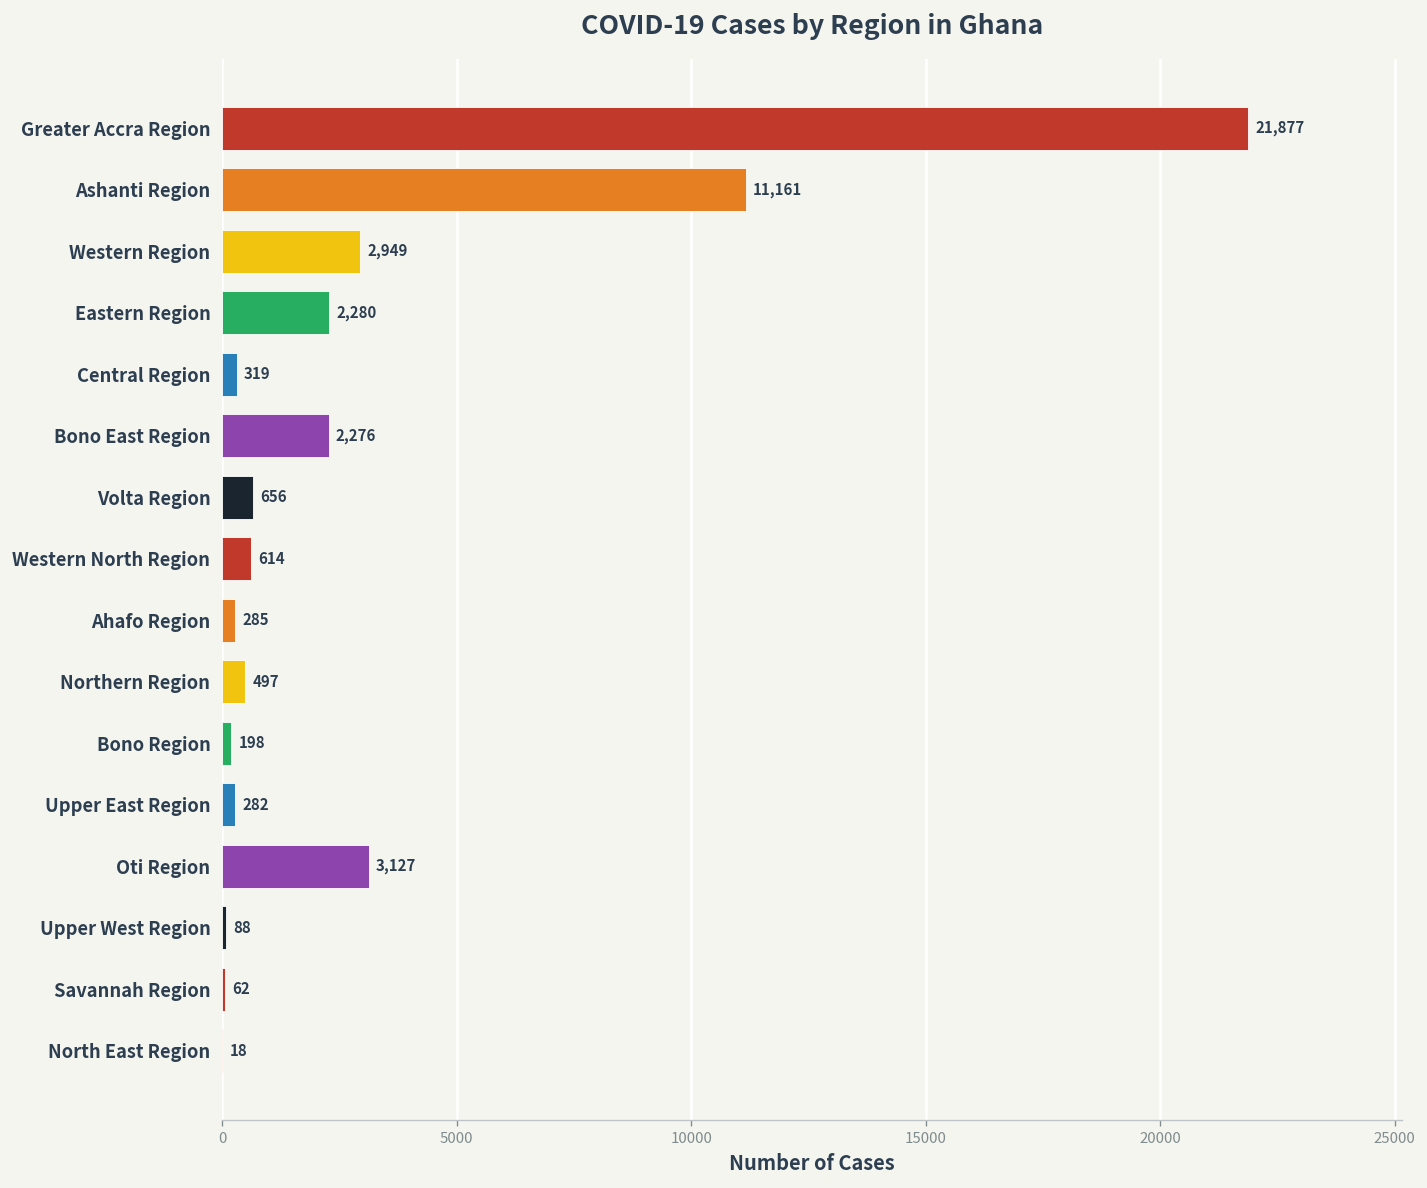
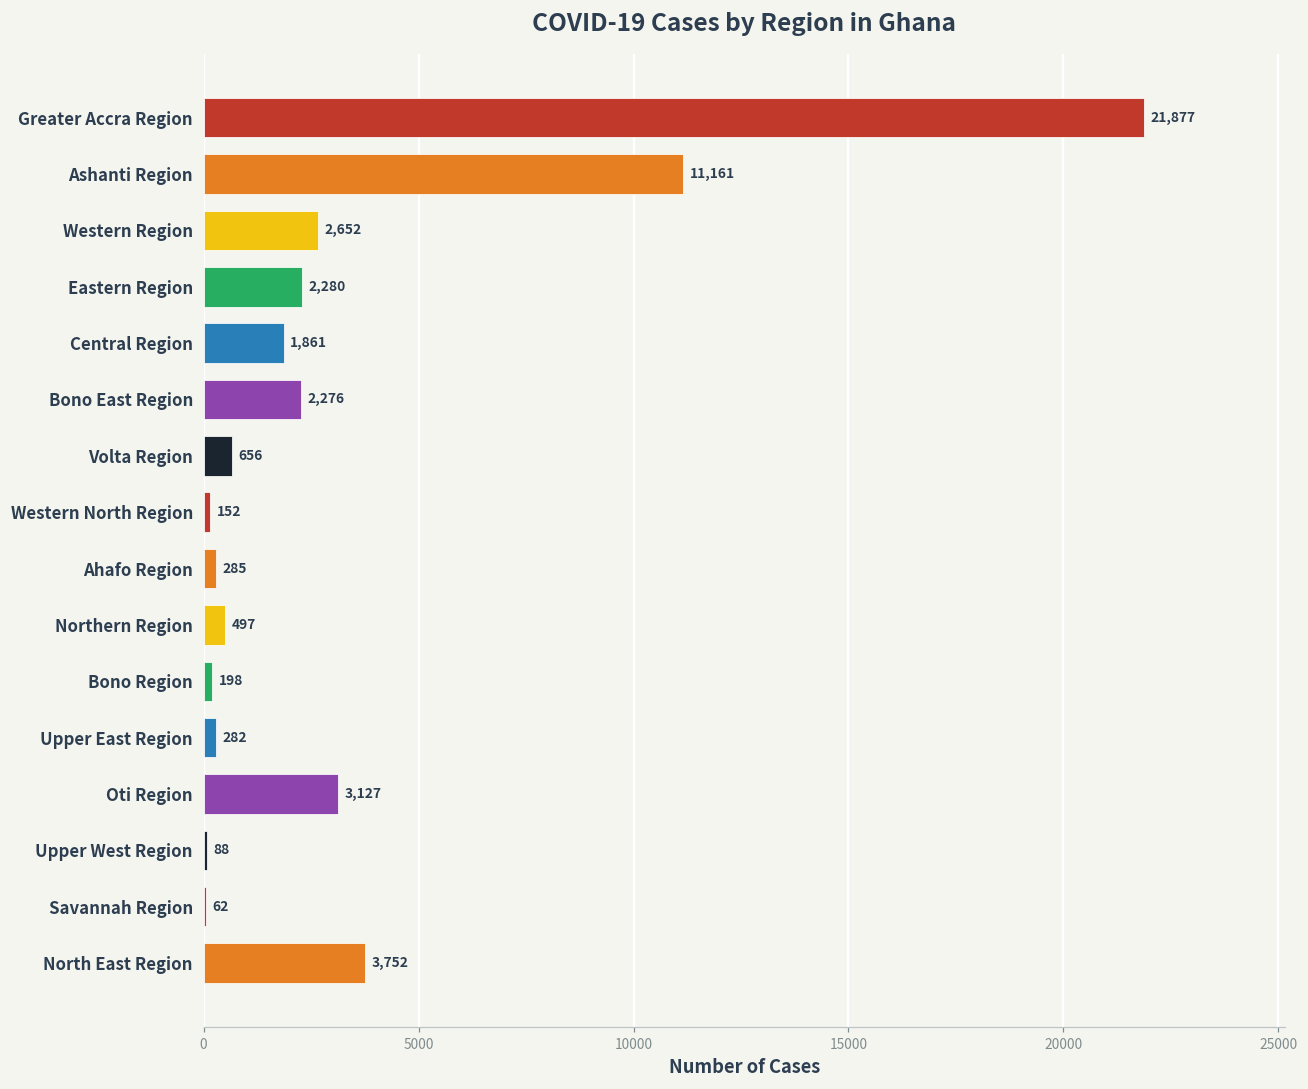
Western Region: 2,949 -> 2,652
Central Region: 319 -> 1,861
Western North Region: 614 -> 152
North East Region: 18 -> 3,752
